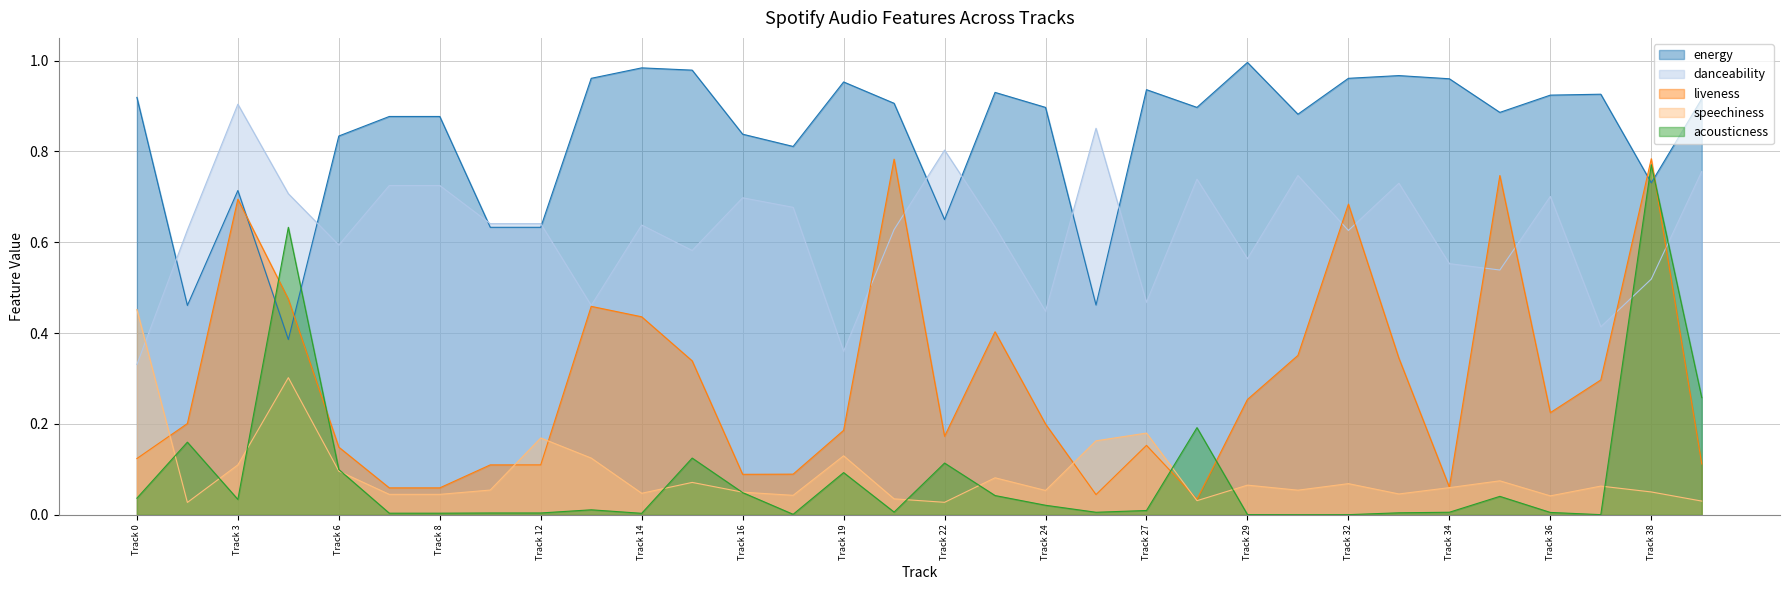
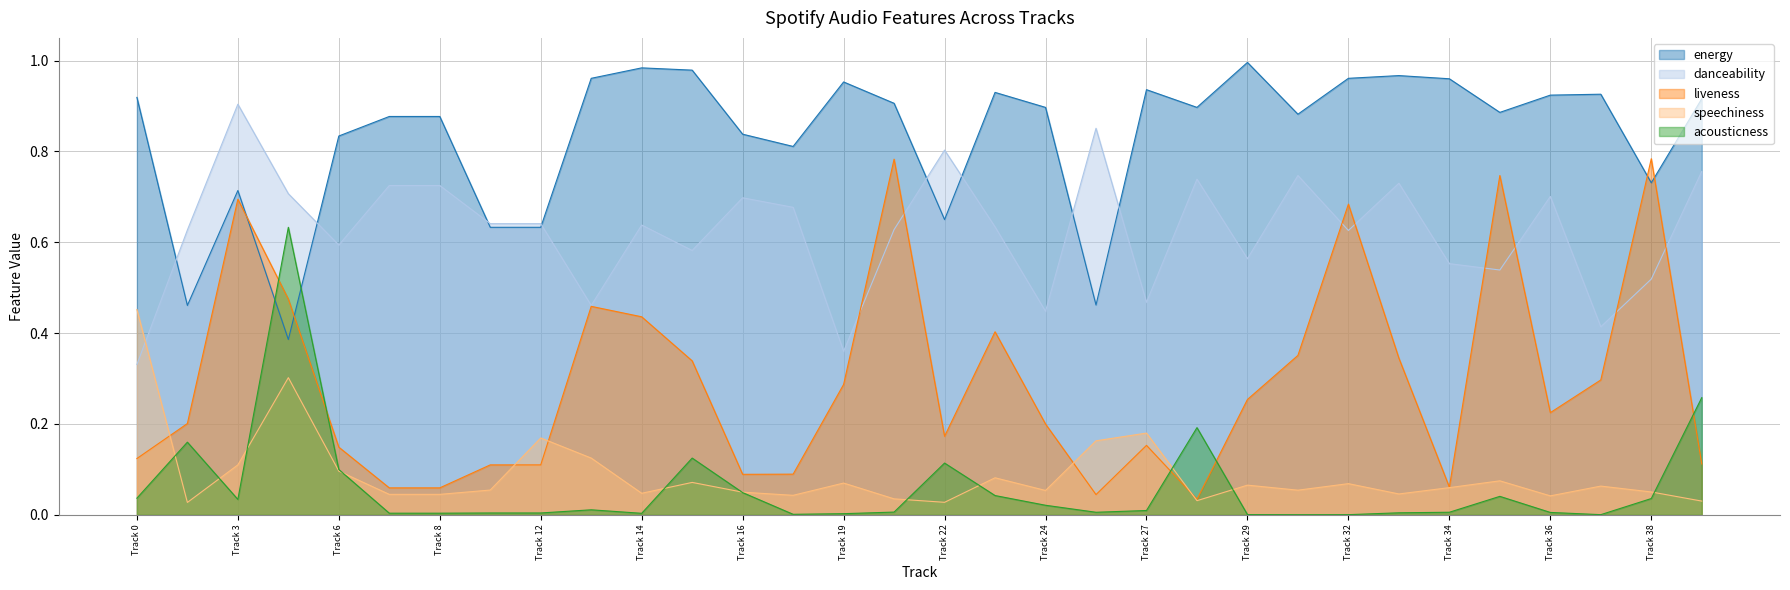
liveness, Track 19: 0.19 -> 0.29
speechiness, Track 19: 0.13 -> 0.07
acousticness, Track 19: 0.09 -> 0.00
acousticness, Track 38: 0.77 -> 0.04
